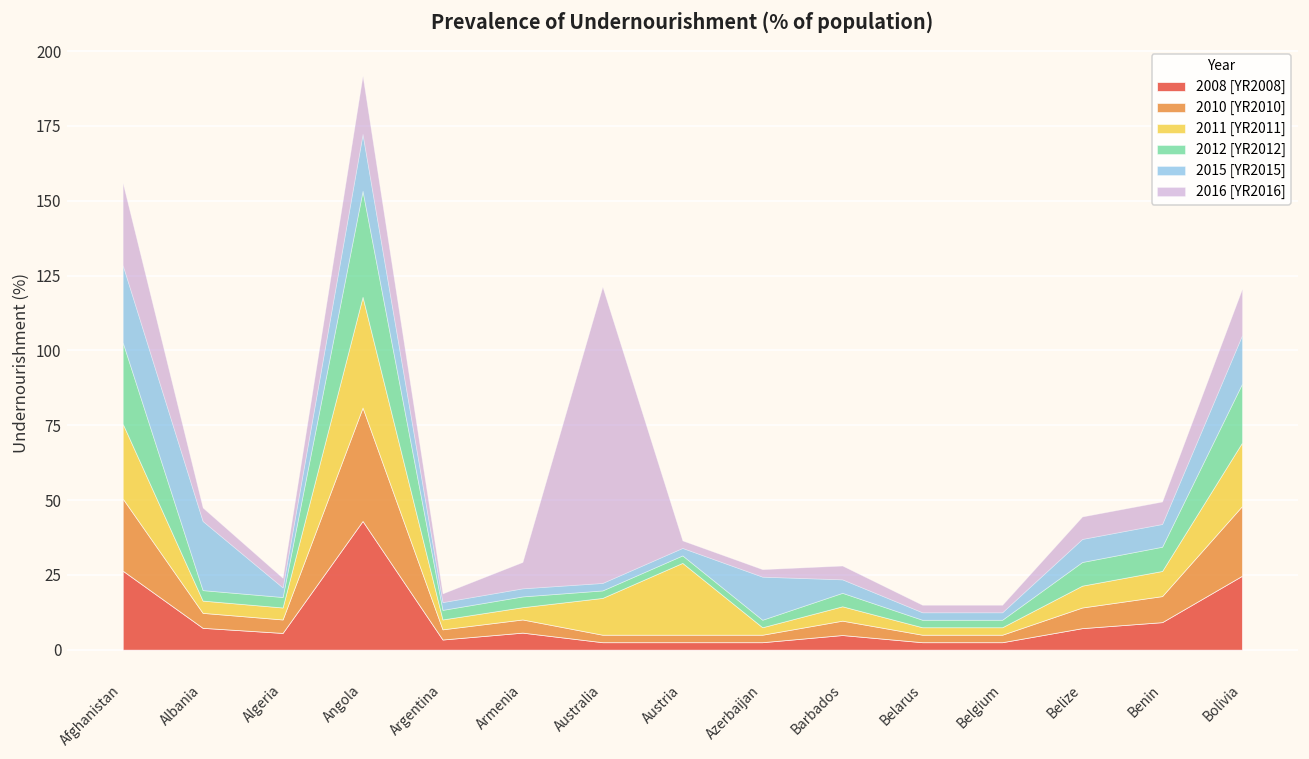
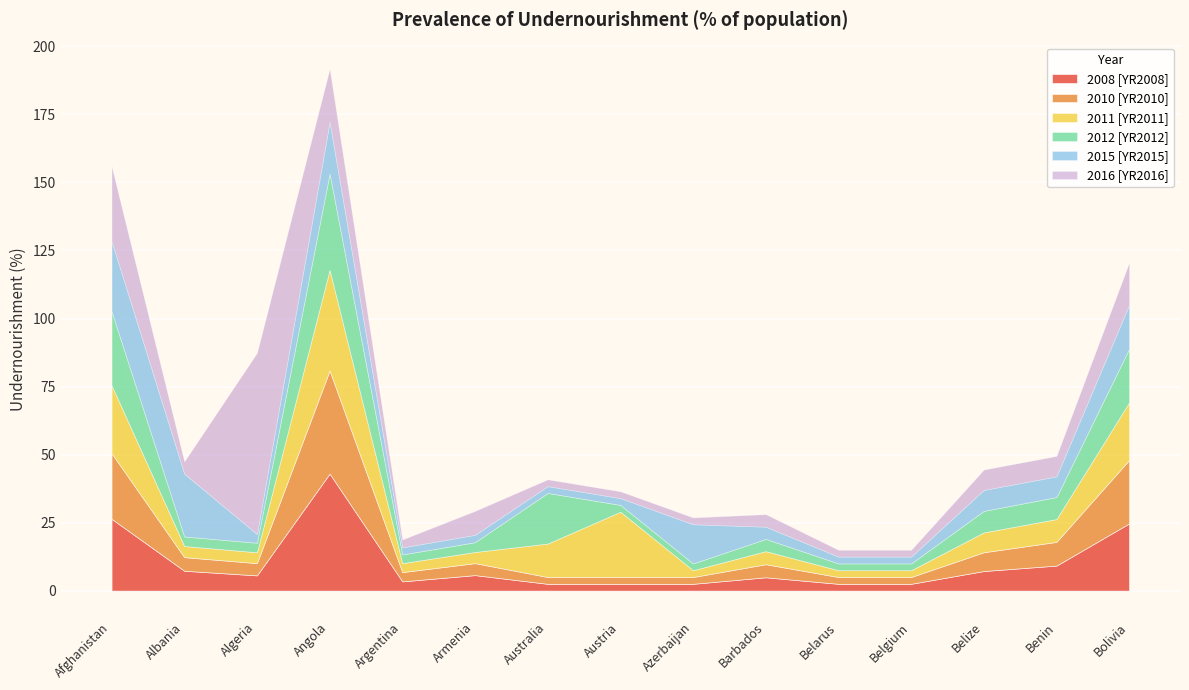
2016 [YR2016], Algeria: 3 -> 67
2012 [YR2012], Australia: 3 -> 19
2016 [YR2016], Australia: 99 -> 3
